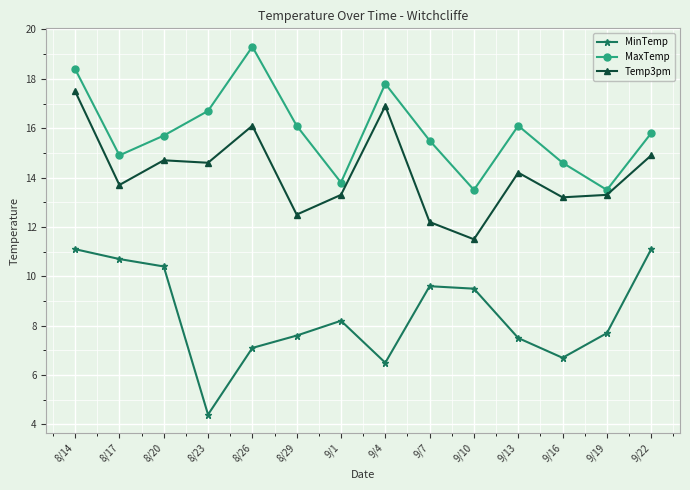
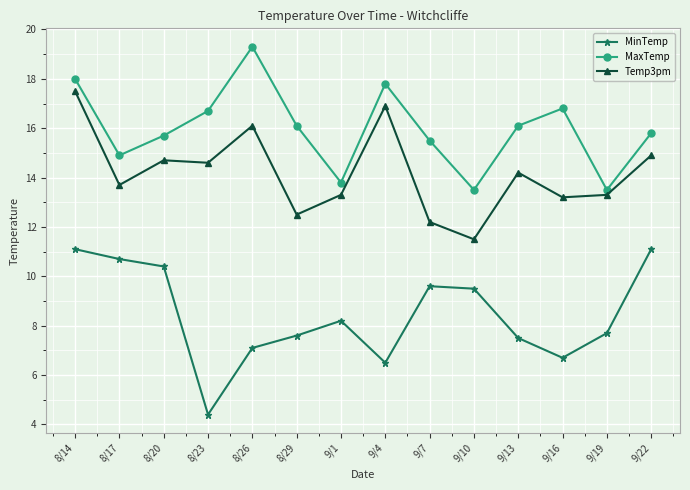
MaxTemp, 8/14: 18.4 -> 18.0
MaxTemp, 9/16: 14.6 -> 16.8
